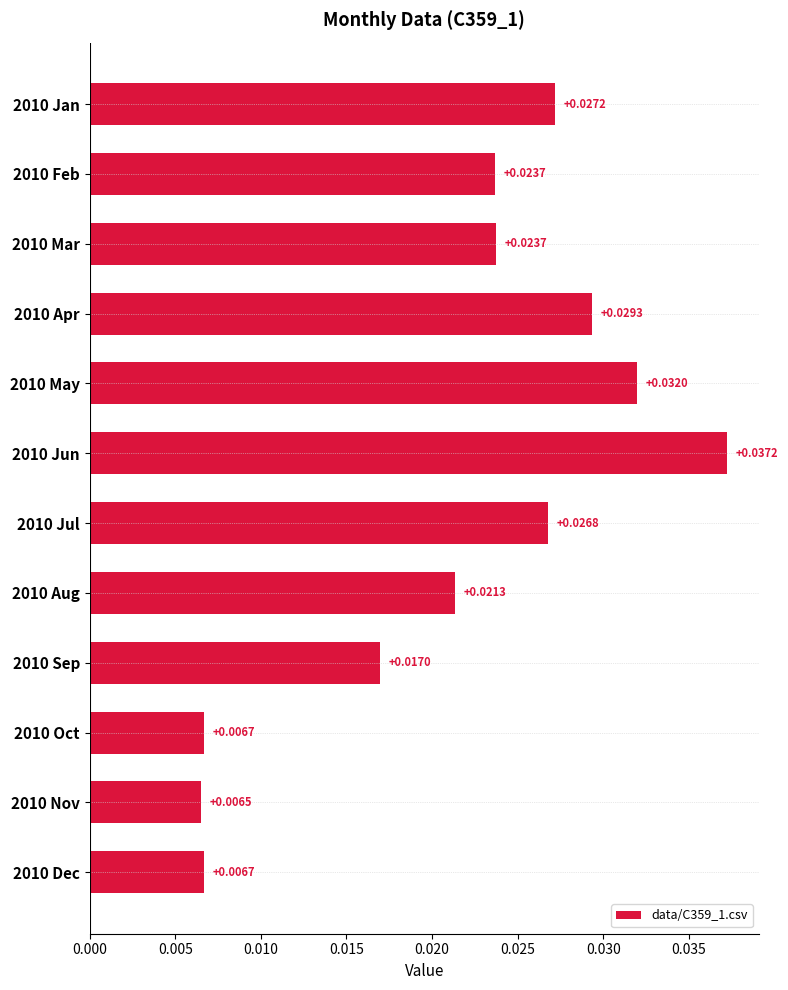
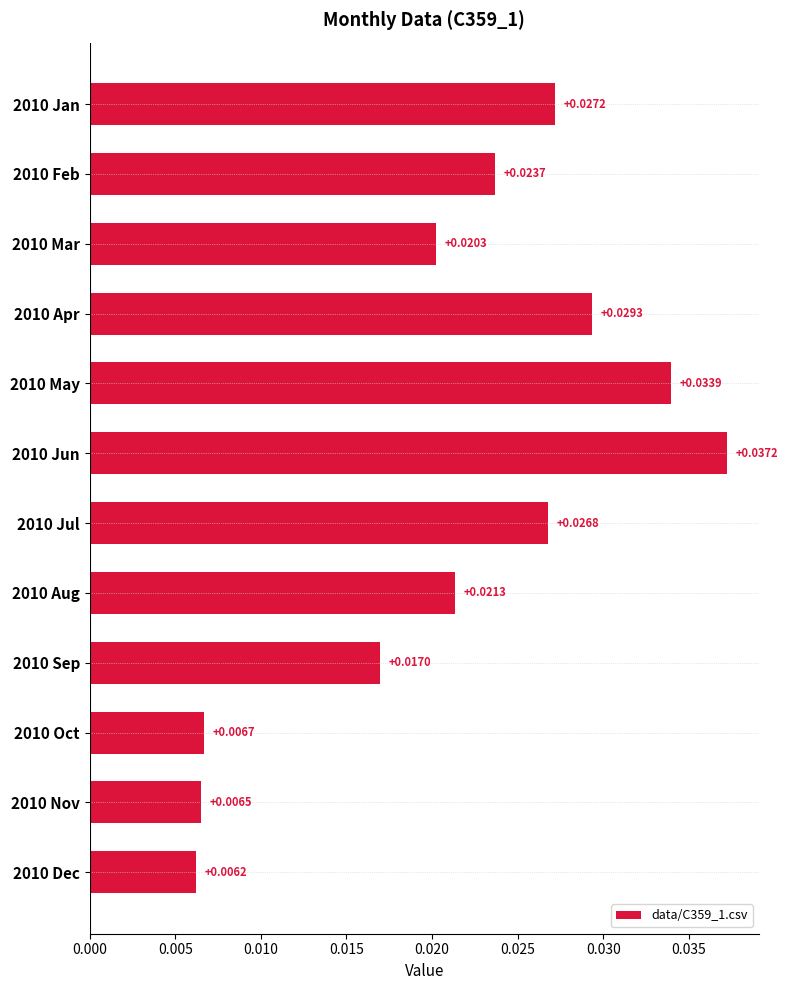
2010 Mar: +0.0237 -> +0.0203
2010 May: +0.0320 -> +0.0339
2010 Dec: +0.0067 -> +0.0062
